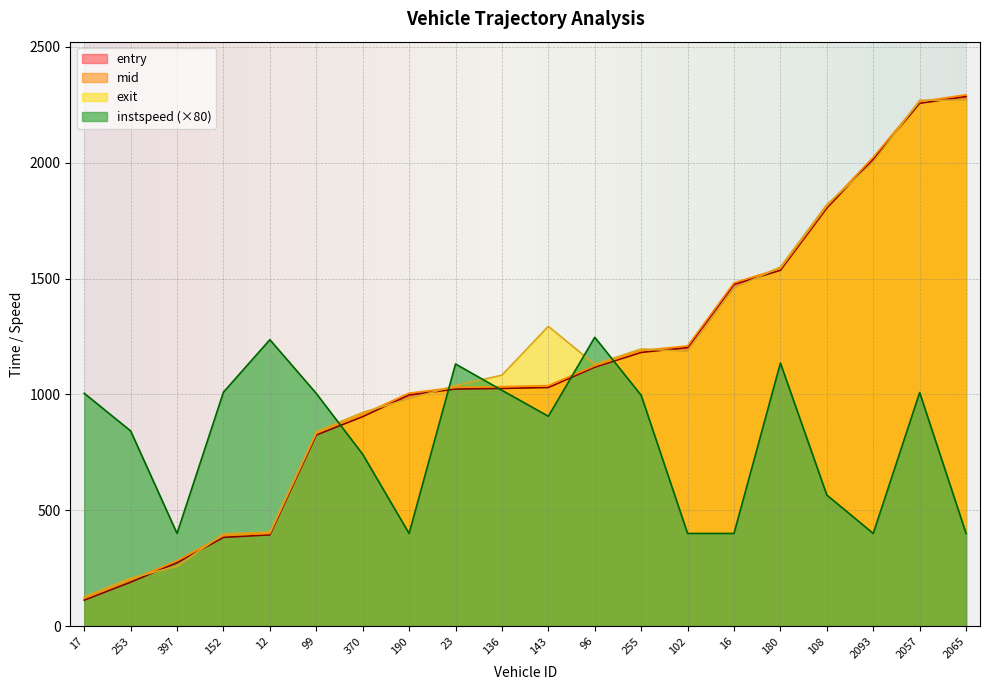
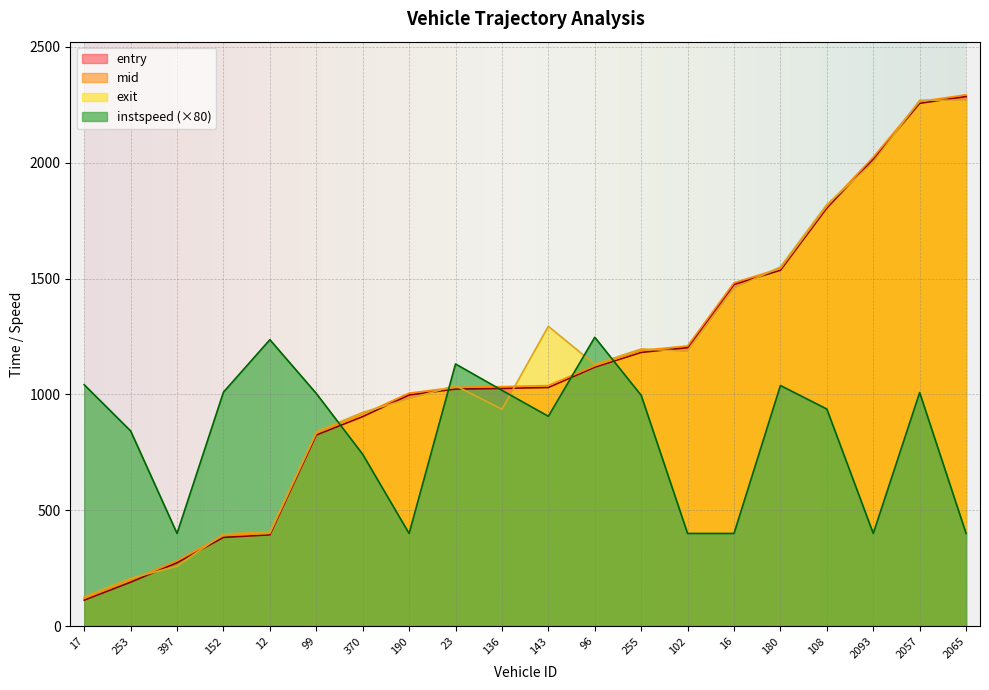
instspeed (×80), 17: 1000 -> 1040
exit, 136: 1080 -> 940
instspeed (×80), 180: 1140 -> 1040
instspeed (×80), 108: 570 -> 940
